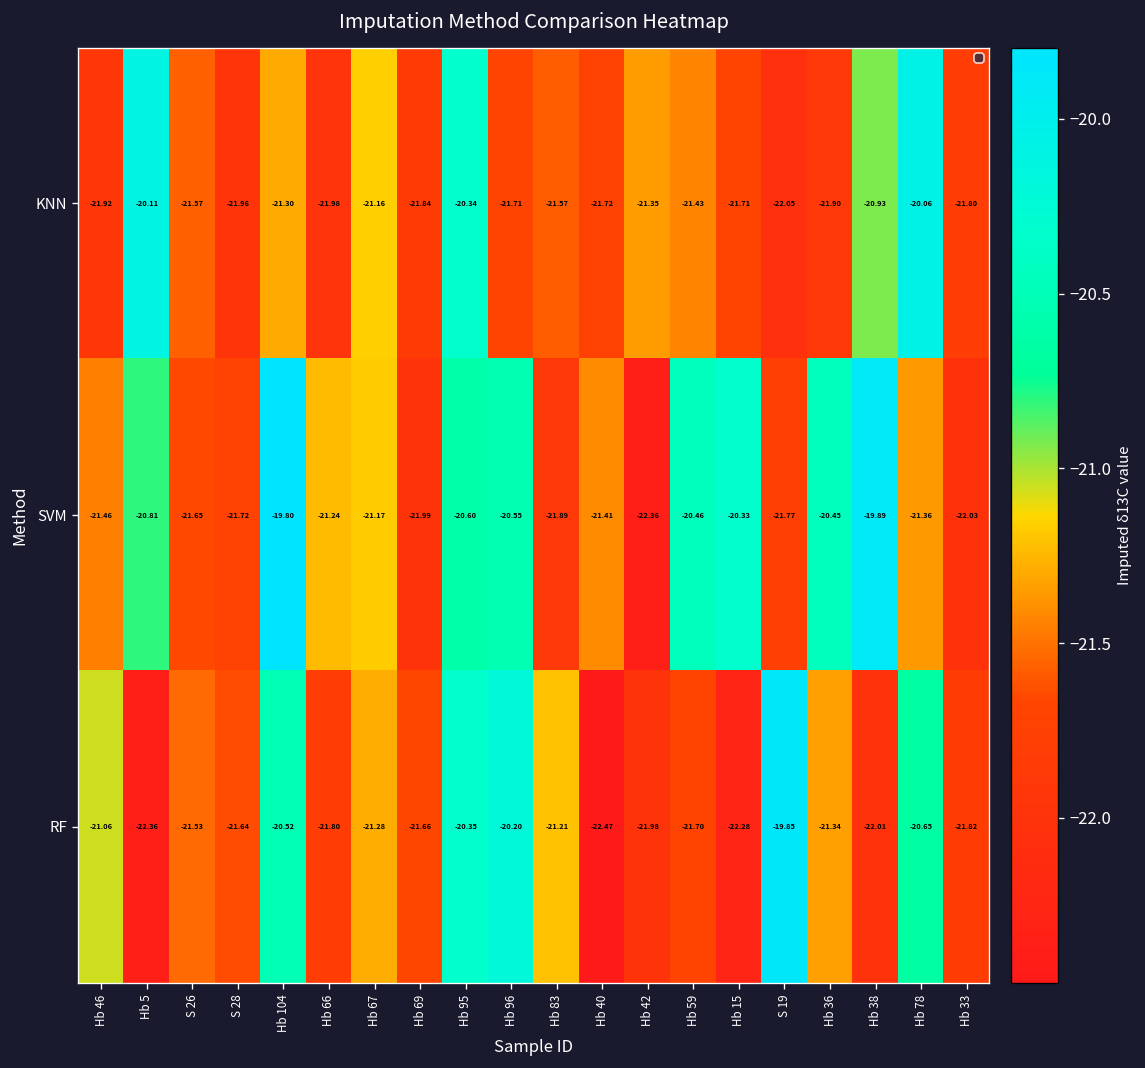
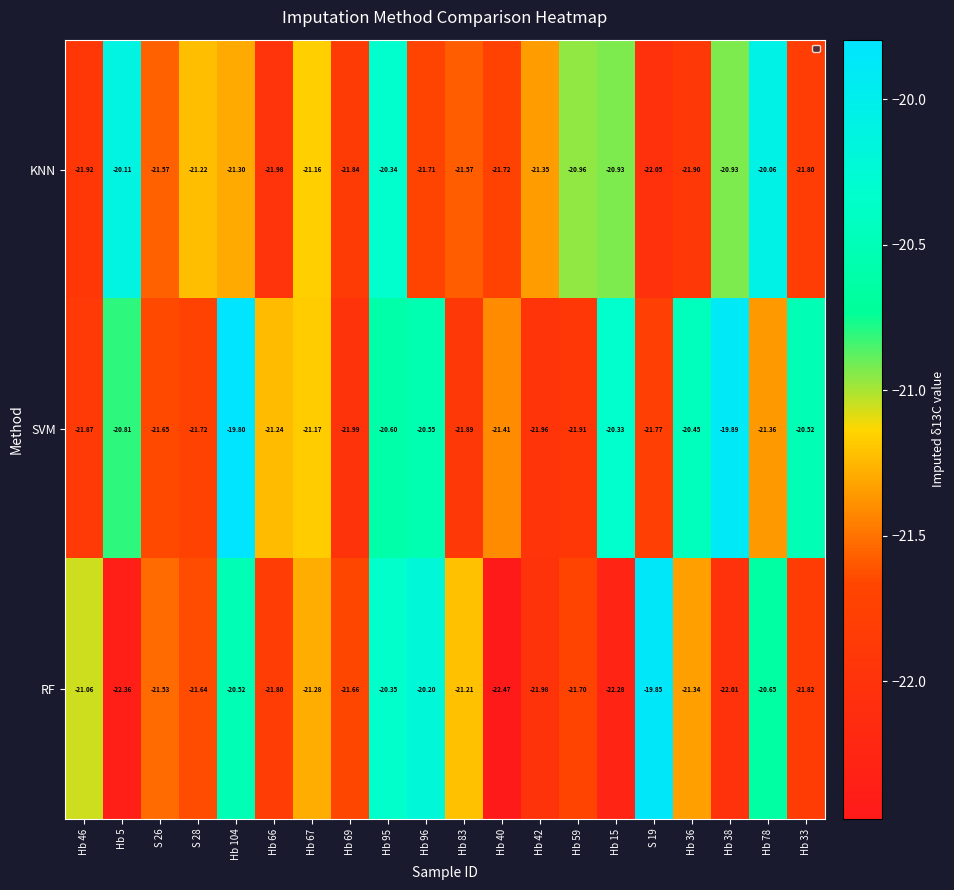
KNN, S 28: -21.96 -> -21.22
KNN, Hb 59: -21.43 -> -20.96
KNN, Hb 15: -21.71 -> -20.93
SVM, Hb 46: -21.46 -> -21.87
SVM, Hb 42: -22.36 -> -21.96
SVM, Hb 59: -20.46 -> -21.91
SVM, Hb 33: -22.03 -> -20.52
